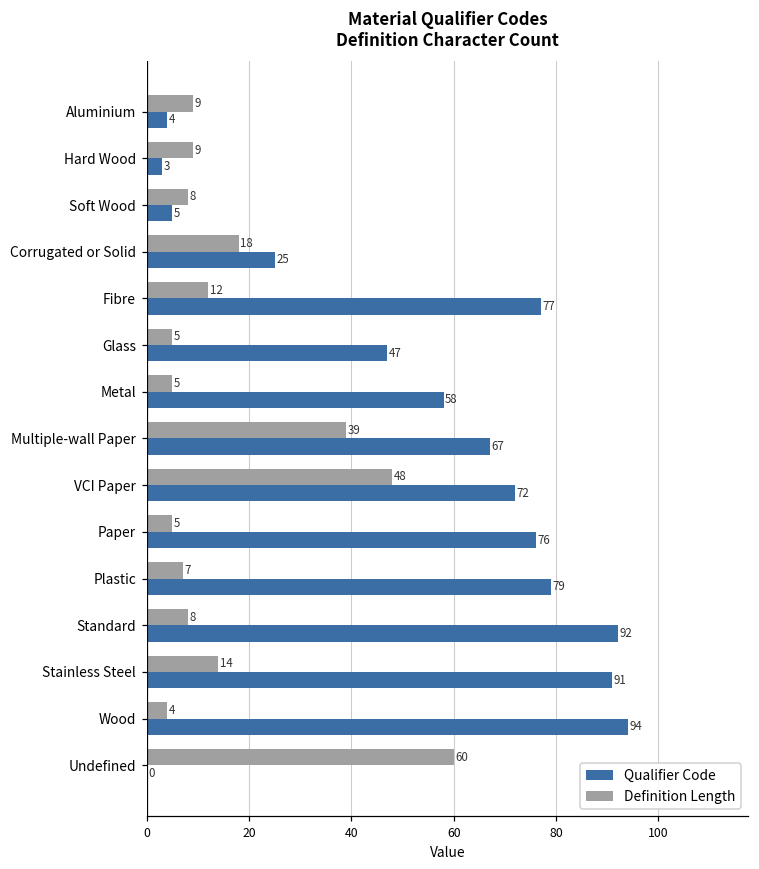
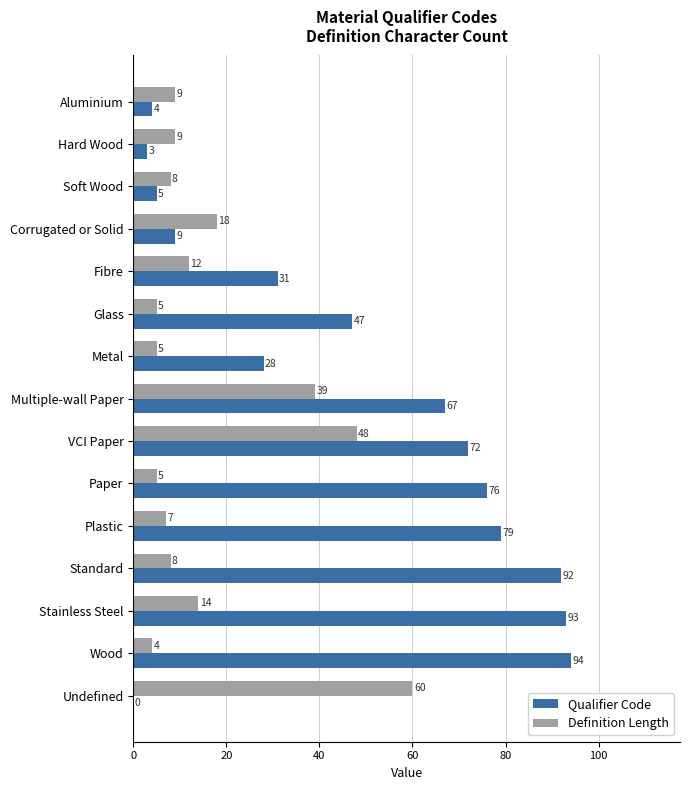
Qualifier Code, Corrugated or Solid: 25 -> 9
Qualifier Code, Fibre: 77 -> 31
Qualifier Code, Metal: 58 -> 28
Qualifier Code, Stainless Steel: 91 -> 93
